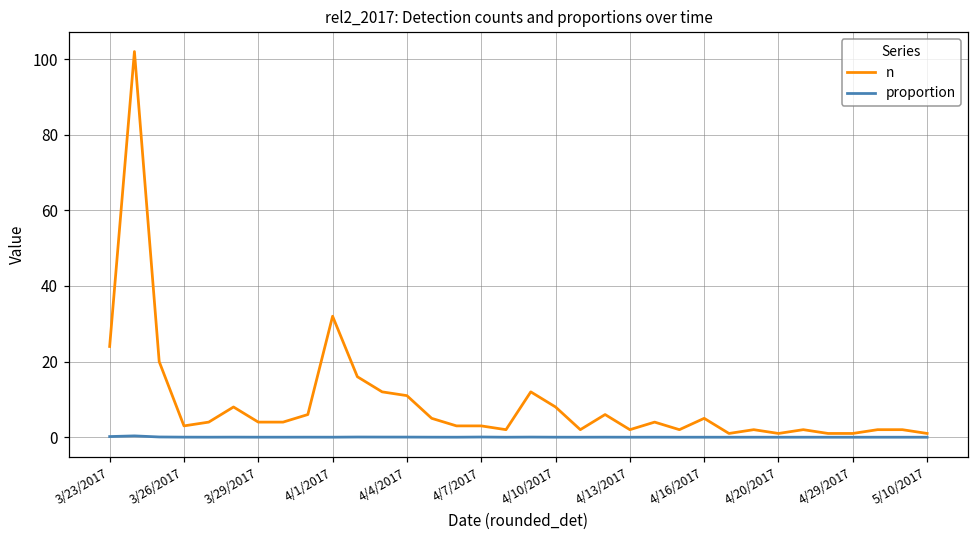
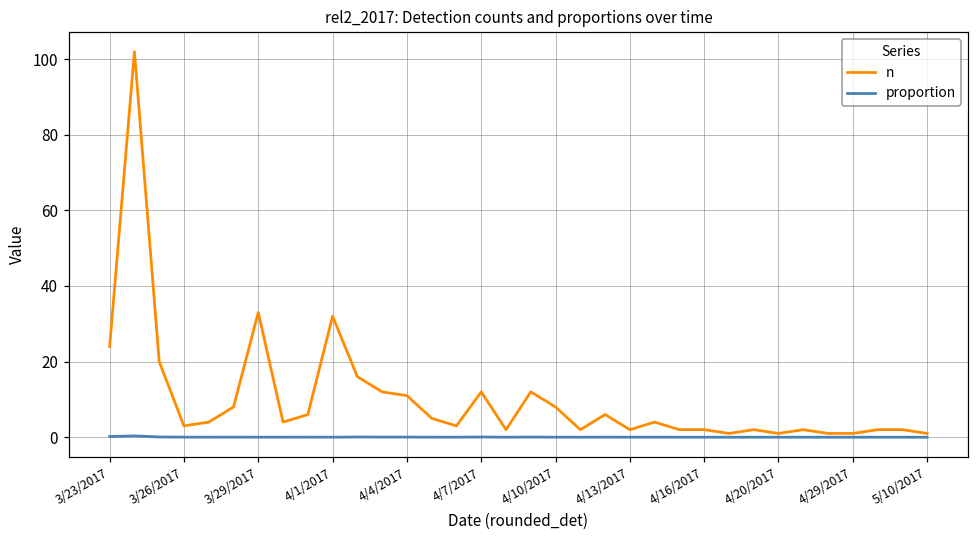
n, 3/29/2017: 4 -> 33
n, 4/7/2017: 3 -> 12
n, 4/16/2017: 5 -> 2
